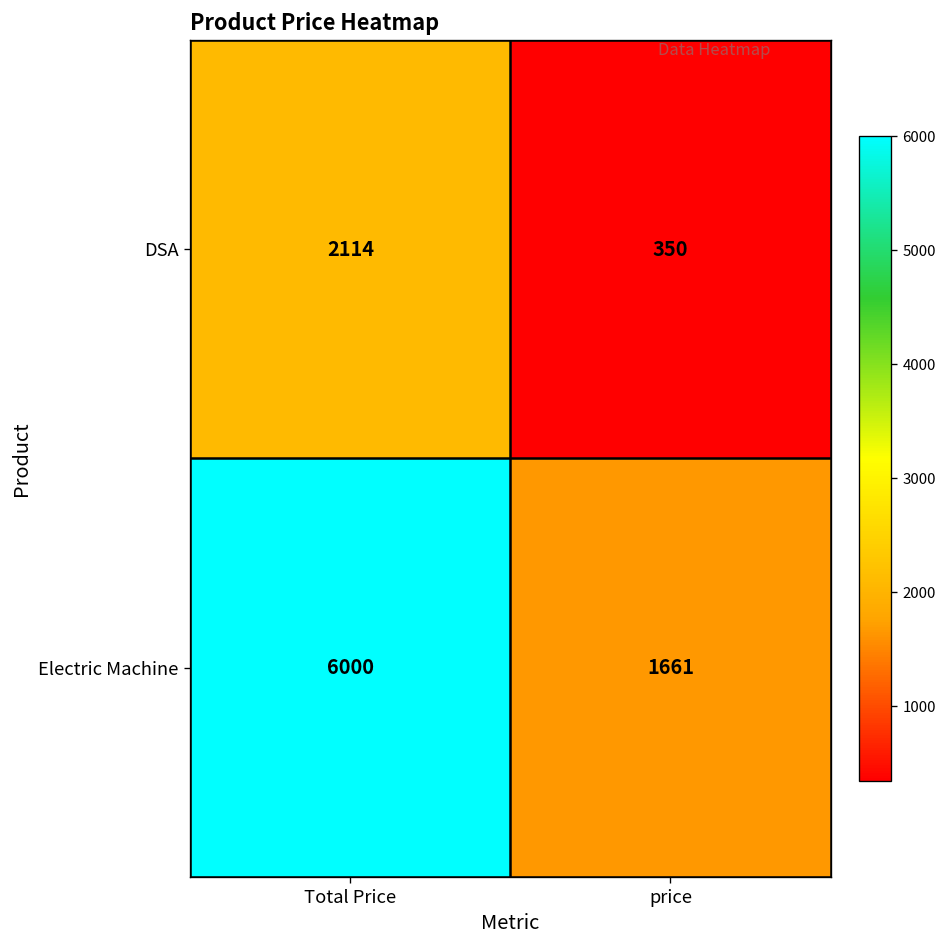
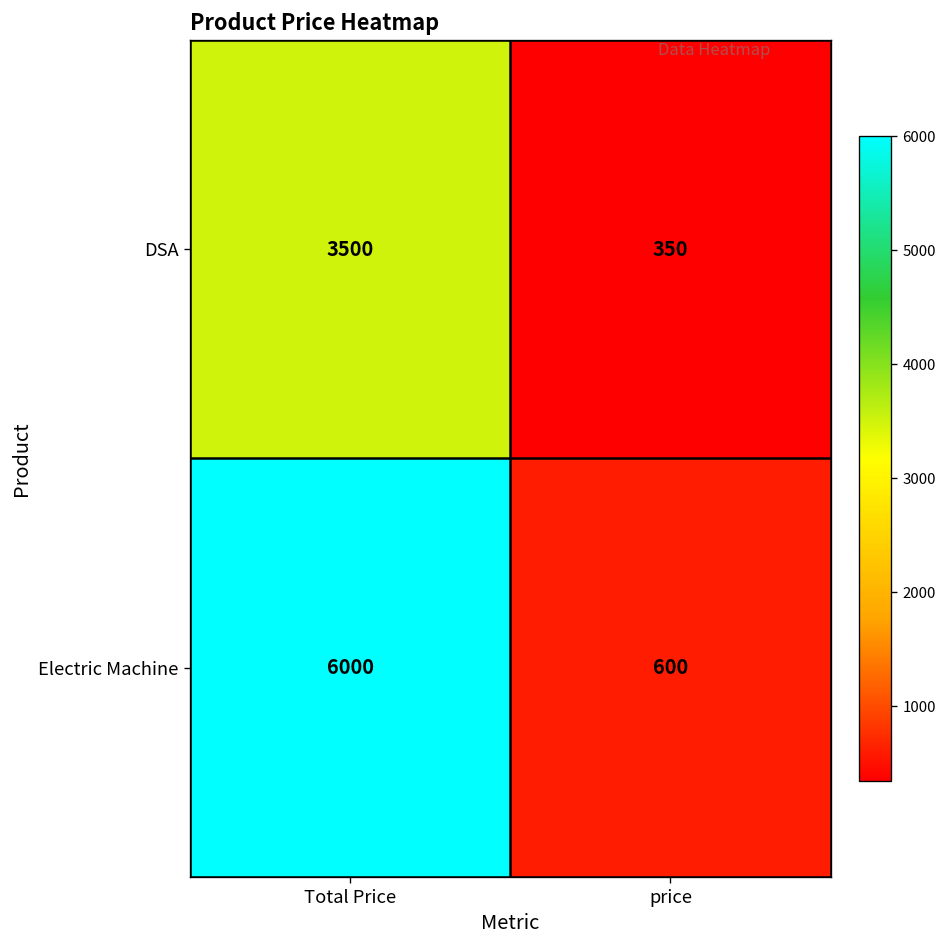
DSA, Total Price: 2114 -> 3500
Electric Machine, price: 1661 -> 600
